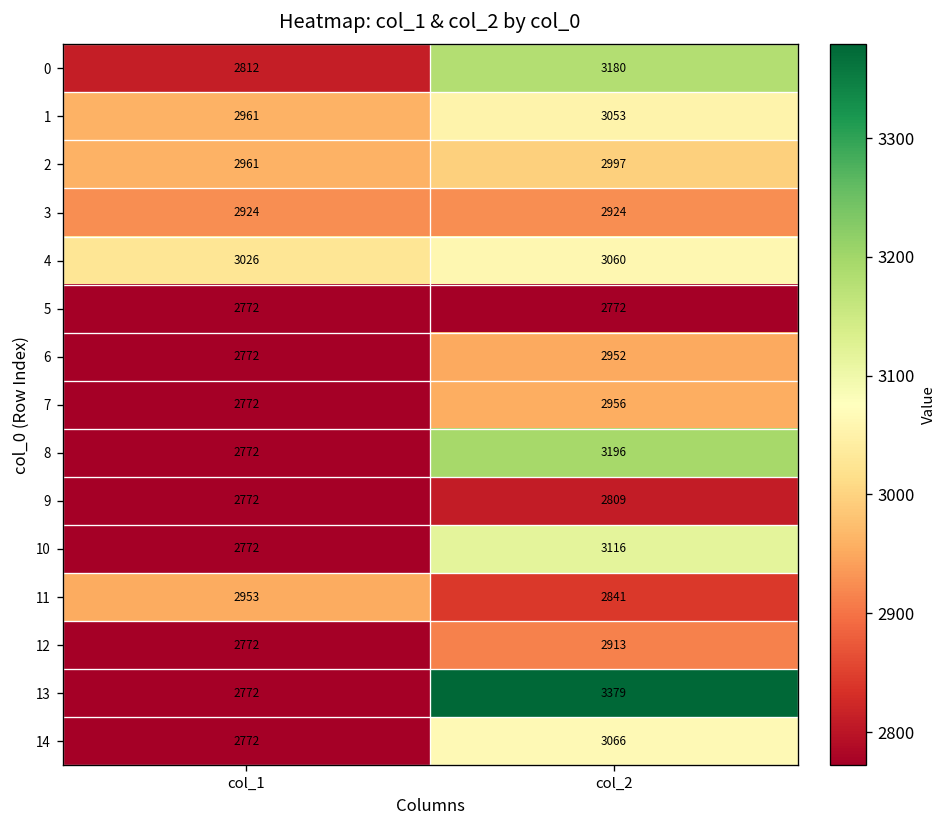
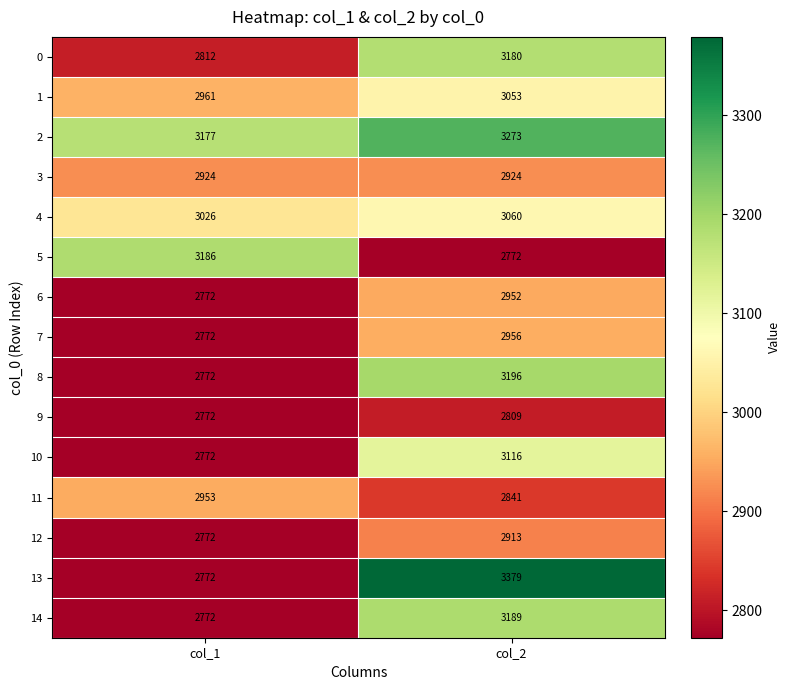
2, col_1: 2961 -> 3177
2, col_2: 2997 -> 3273
5, col_1: 2772 -> 3186
14, col_2: 3066 -> 3189
